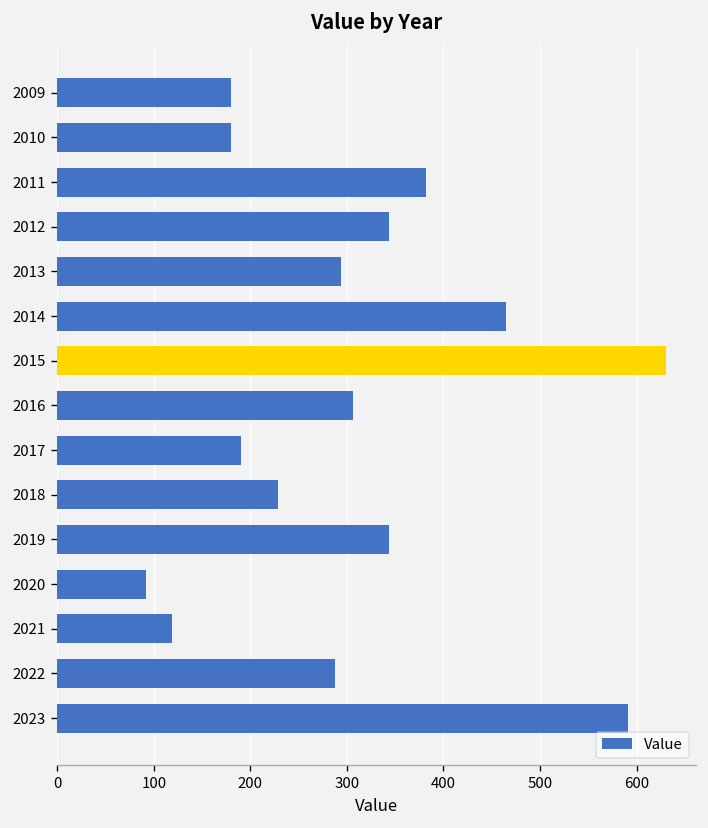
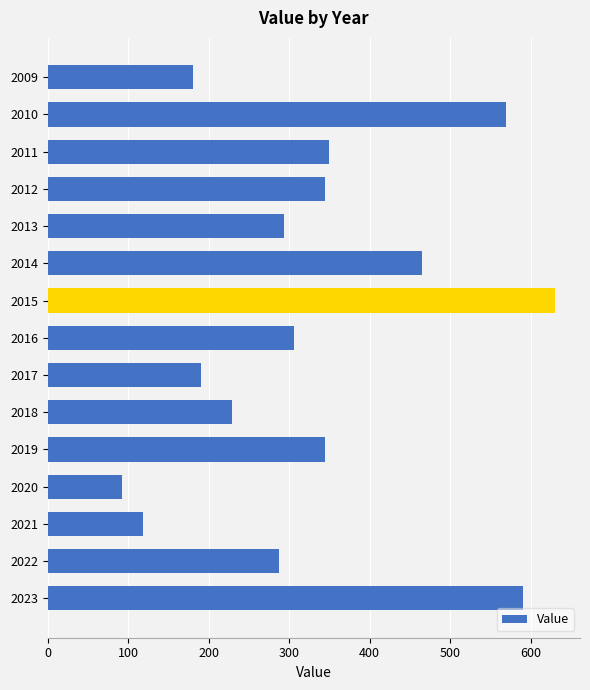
2010: 180 -> 570
2011: 380 -> 350
